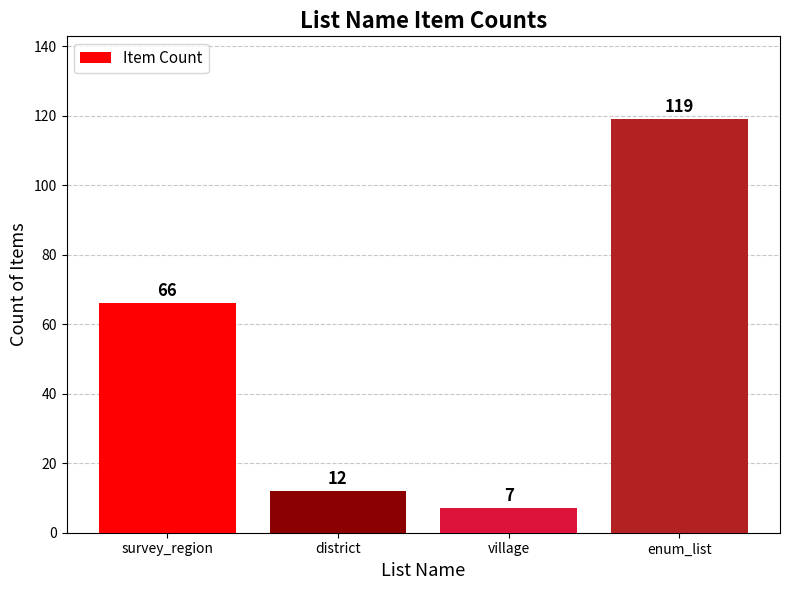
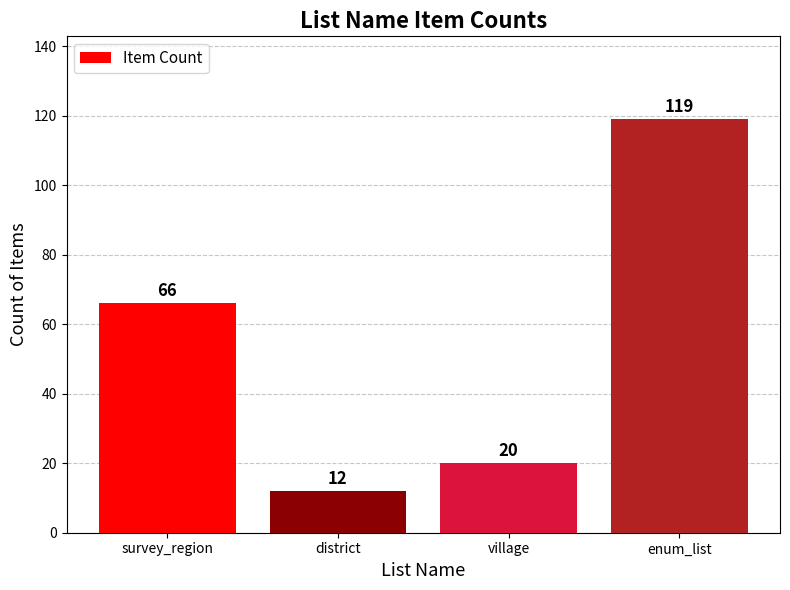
village: 7 -> 20
